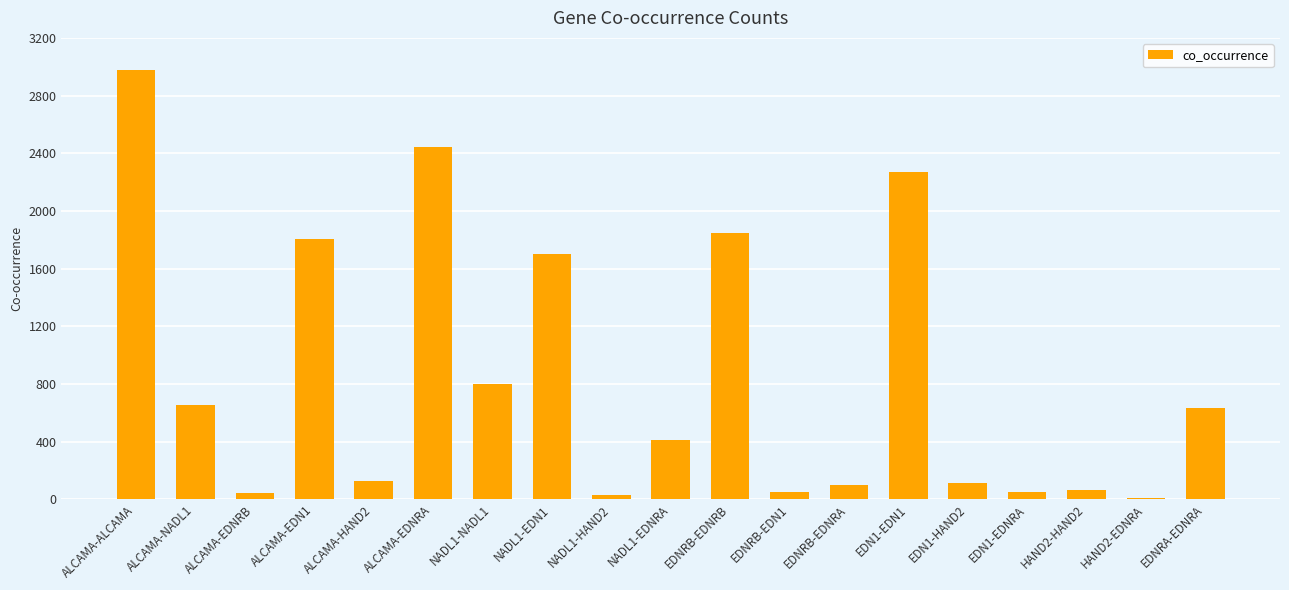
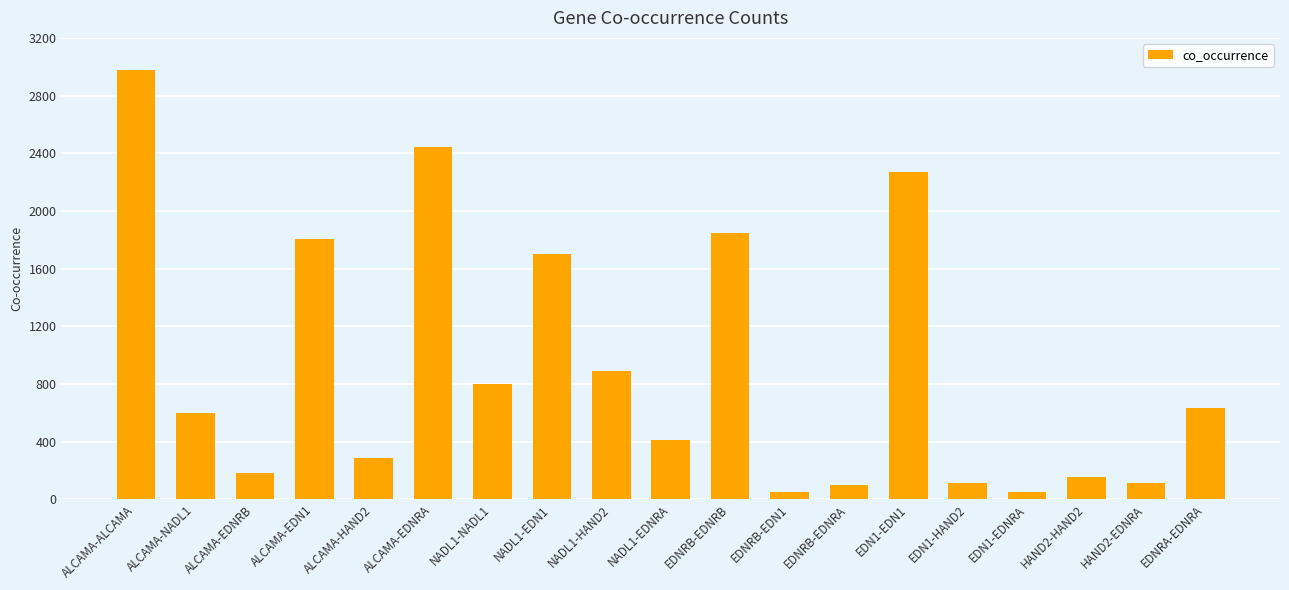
ALCAMA-NADL1: 660 -> 600
ALCAMA-EDNRB: 50 -> 180
ALCAMA-HAND2: 130 -> 280
NADL1-HAND2: 30 -> 890
HAND2-HAND2: 60 -> 150
HAND2-EDNRA: 10 -> 110
